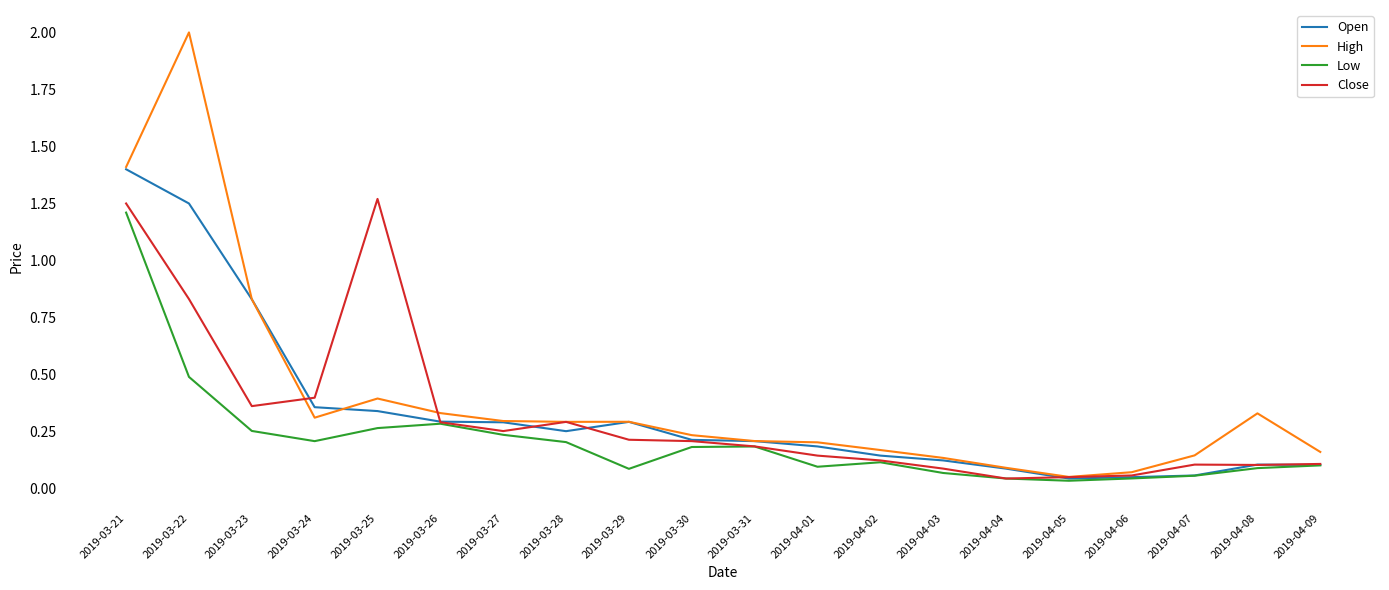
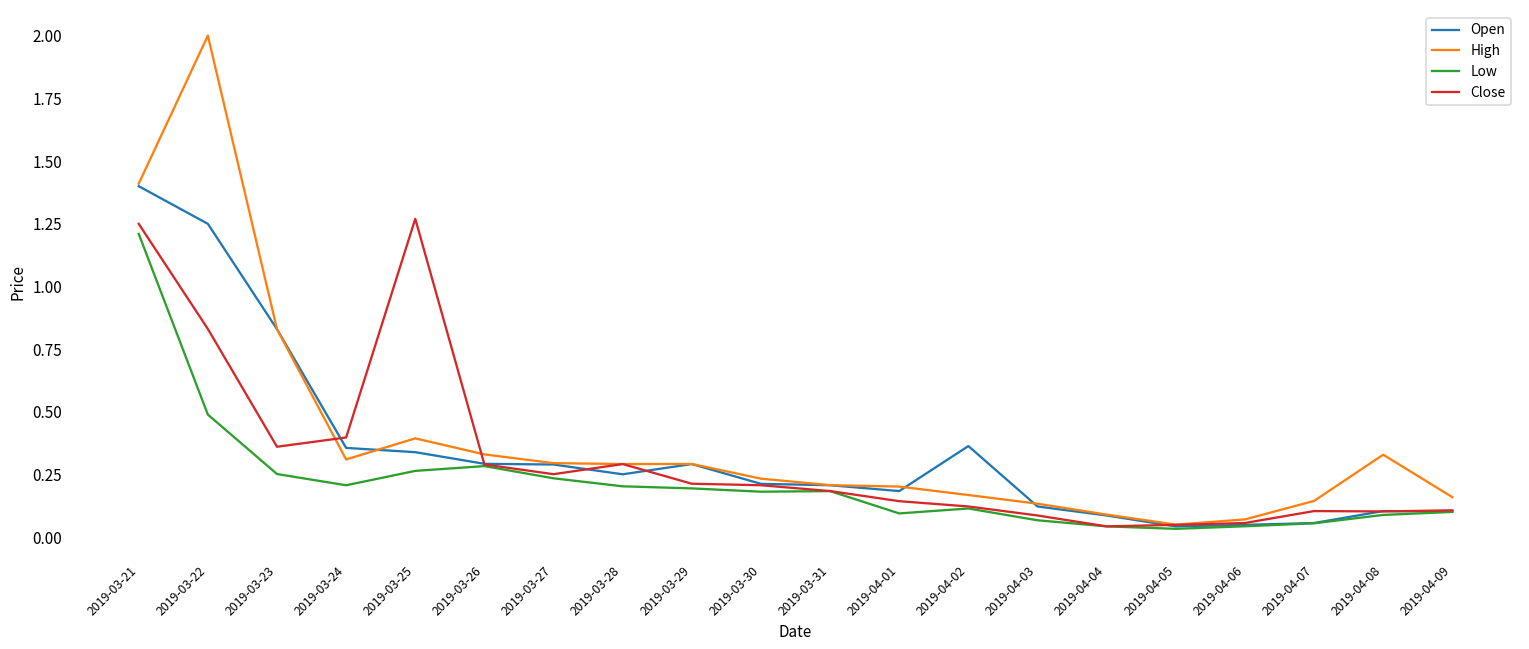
Low, 2019-03-29: 0.09 -> 0.20
Open, 2019-04-02: 0.14 -> 0.36
